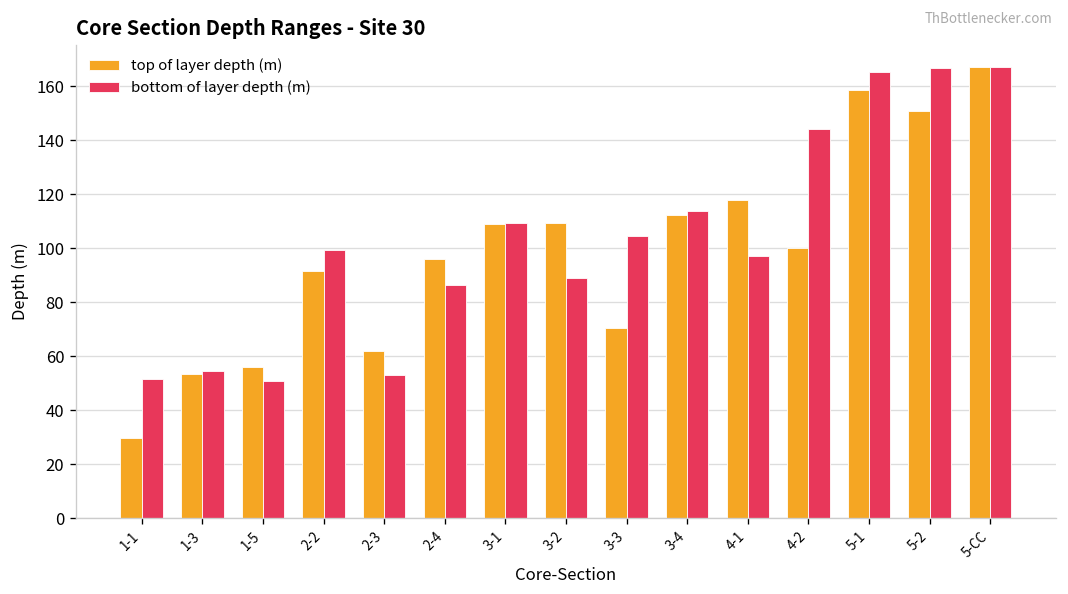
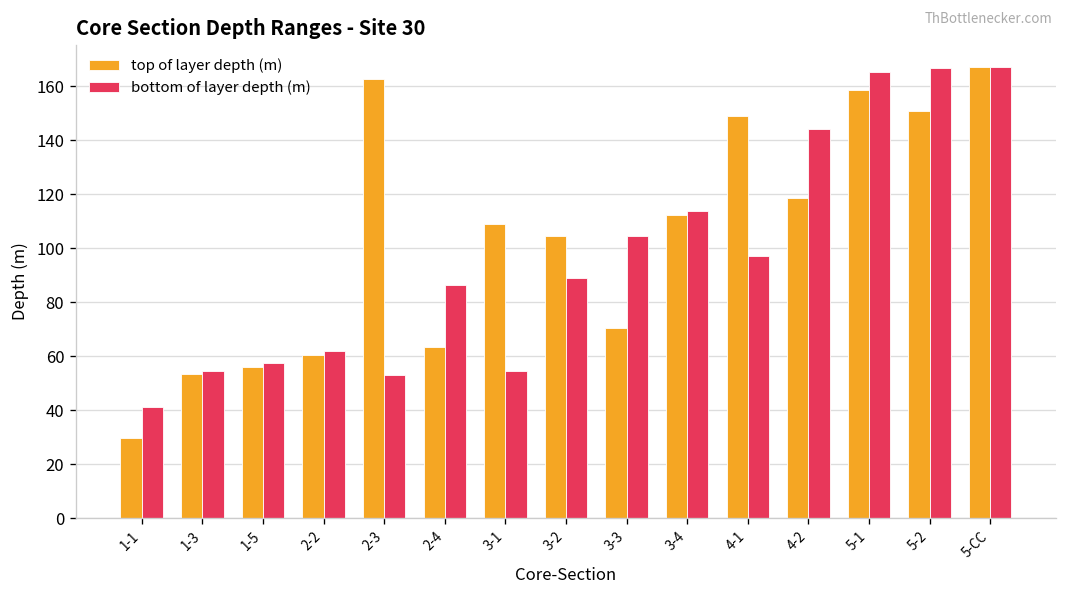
bottom of layer depth (m), 1-1: 52 -> 41
bottom of layer depth (m), 1-5: 51 -> 58
top of layer depth (m), 2-2: 92 -> 61
bottom of layer depth (m), 2-2: 100 -> 62
top of layer depth (m), 2-3: 62 -> 163
top of layer depth (m), 2-4: 96 -> 64
bottom of layer depth (m), 3-1: 110 -> 54
top of layer depth (m), 3-2: 110 -> 105
top of layer depth (m), 4-1: 118 -> 149
top of layer depth (m), 4-2: 100 -> 119
